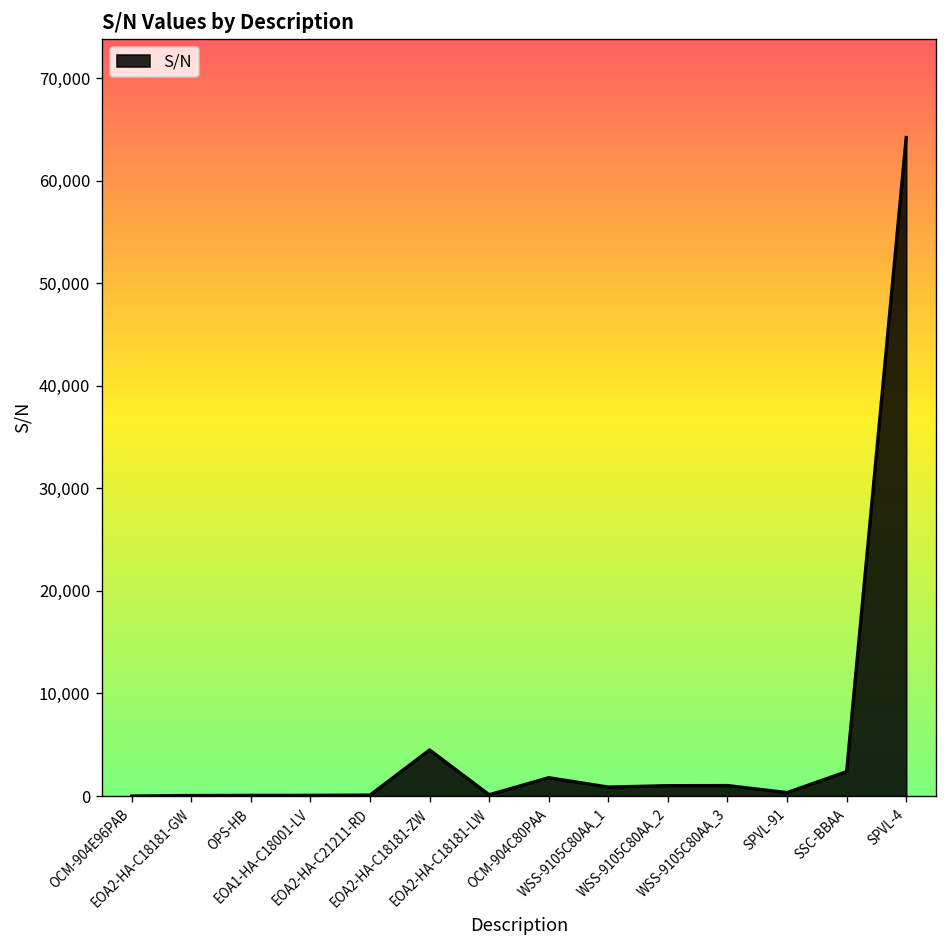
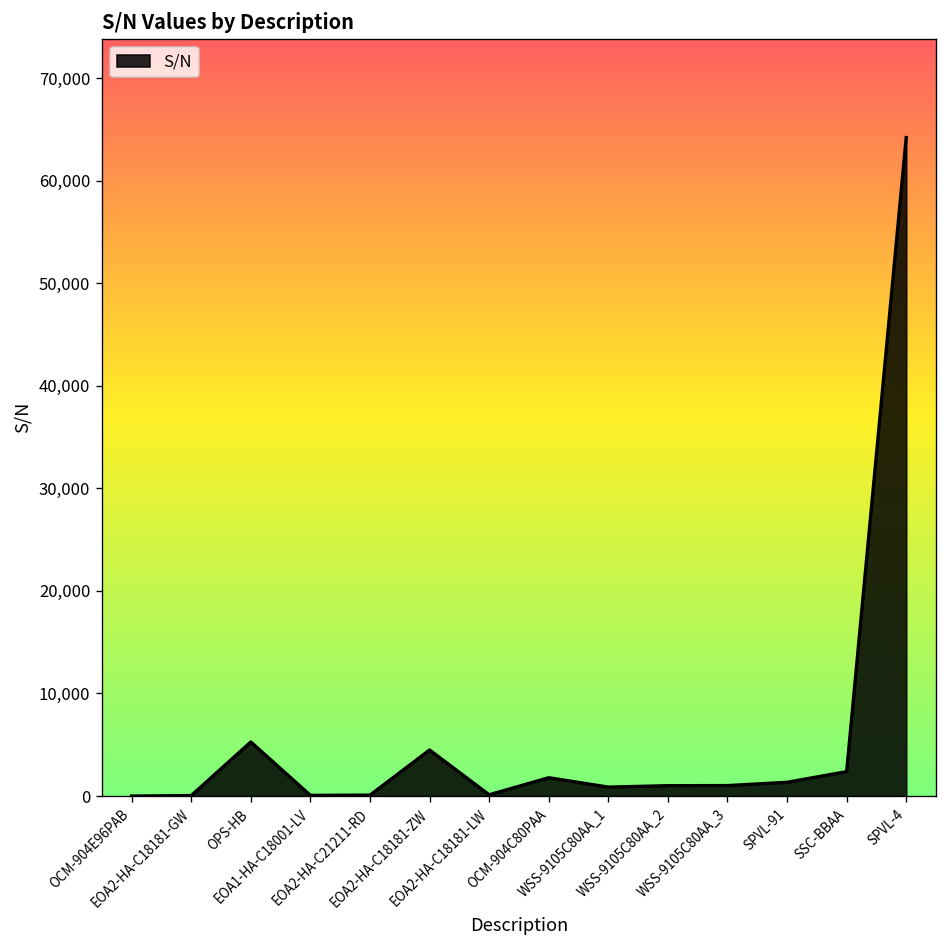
OPS-HB: 0 -> 5,000
SPVL-91: 0 -> 1,000
